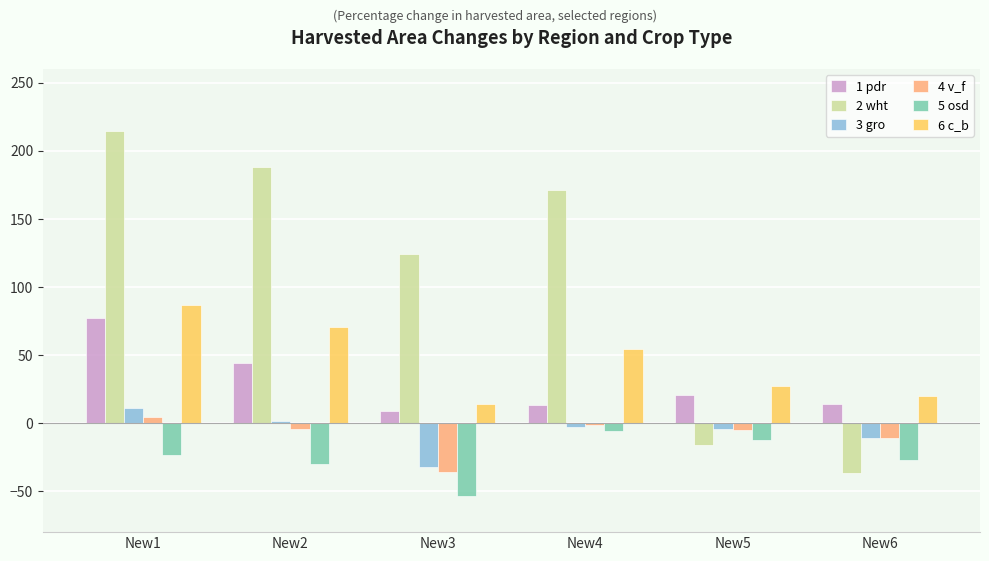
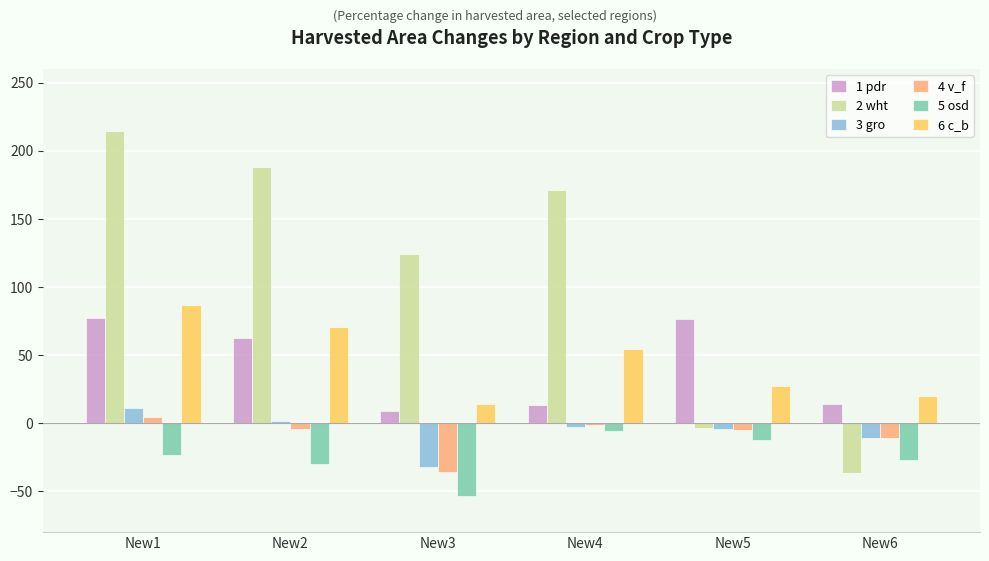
1 pdr, New2: 44 -> 62
1 pdr, New5: 21 -> 76
2 wht, New5: -16 -> -4
